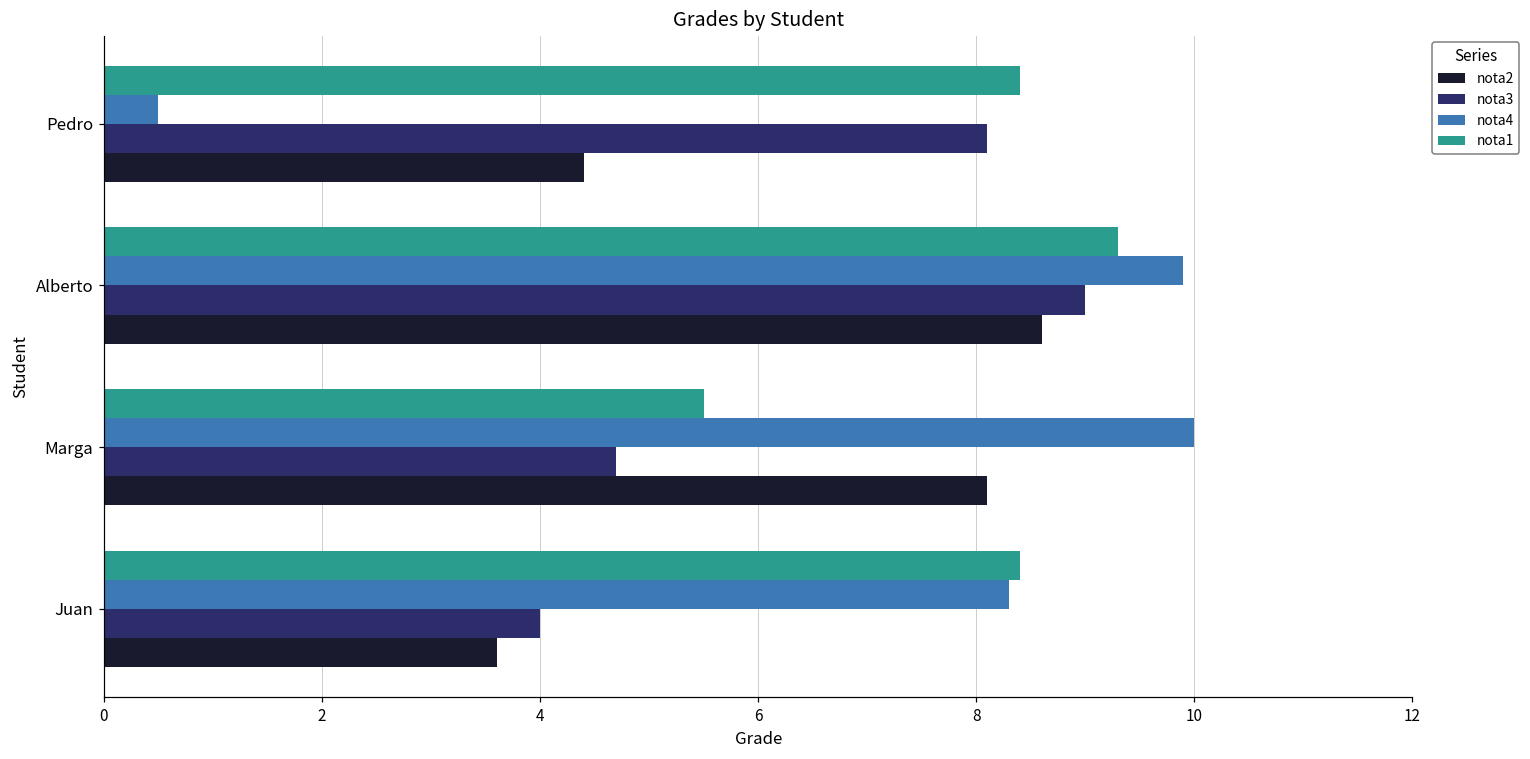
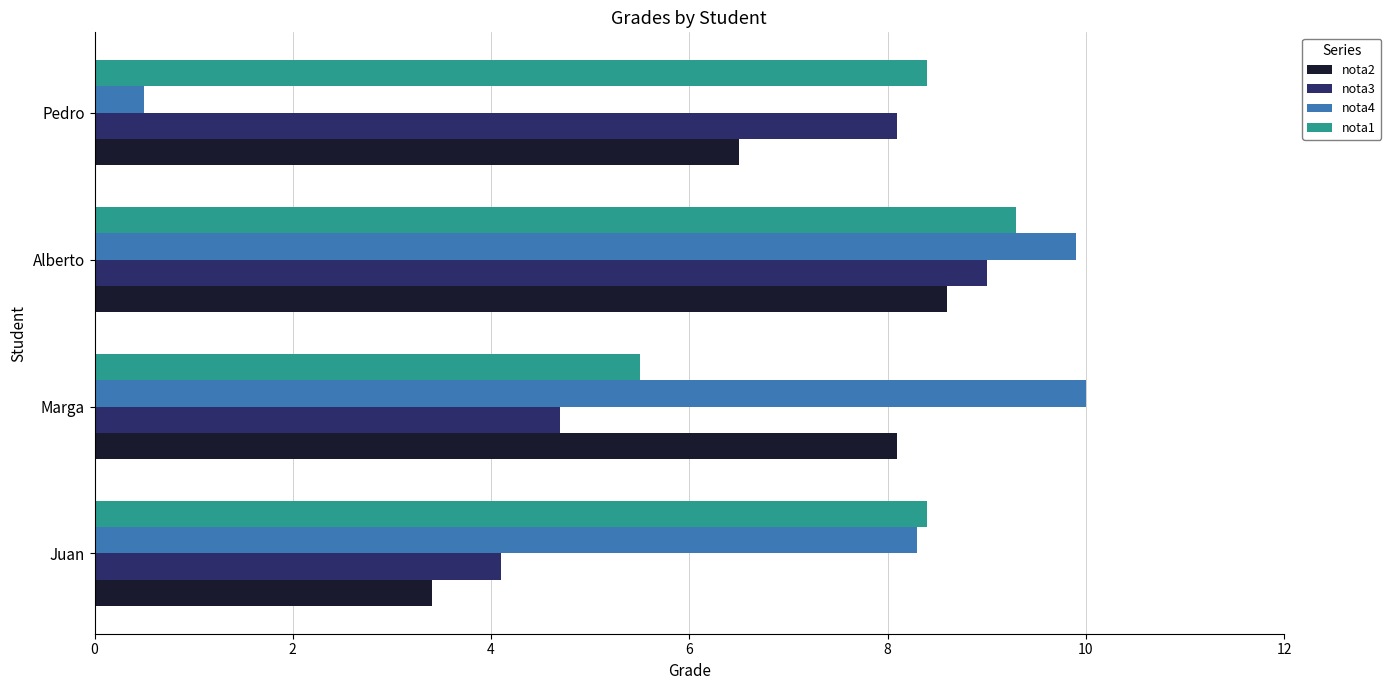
nota2, Pedro: 4.4 -> 6.5
nota3, Juan: 4.0 -> 4.1
nota2, Juan: 3.6 -> 3.4
